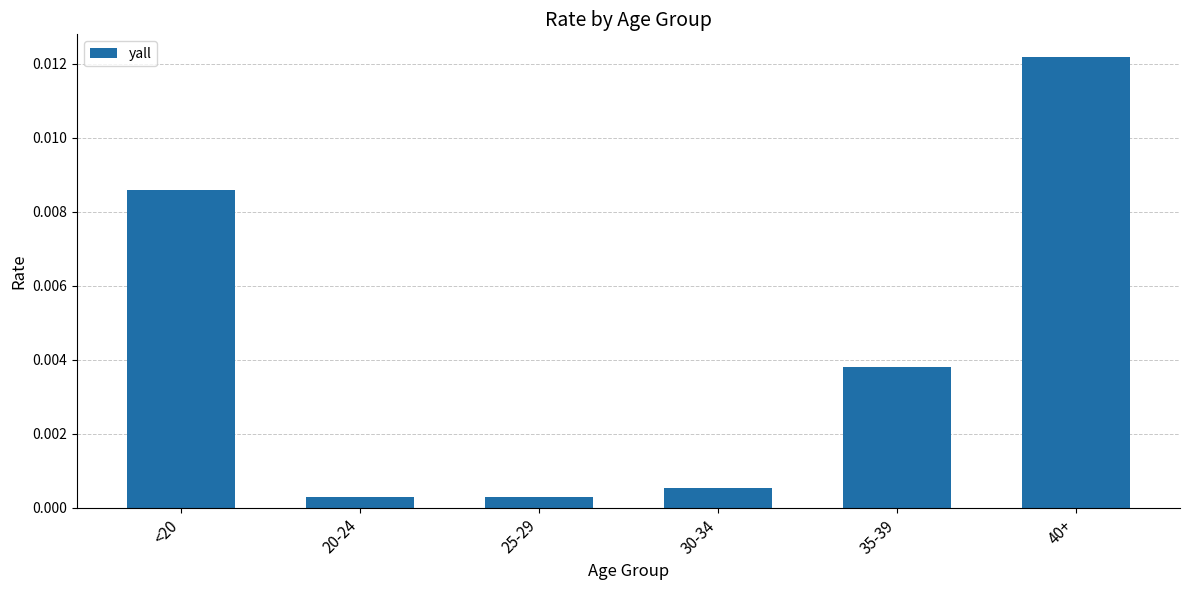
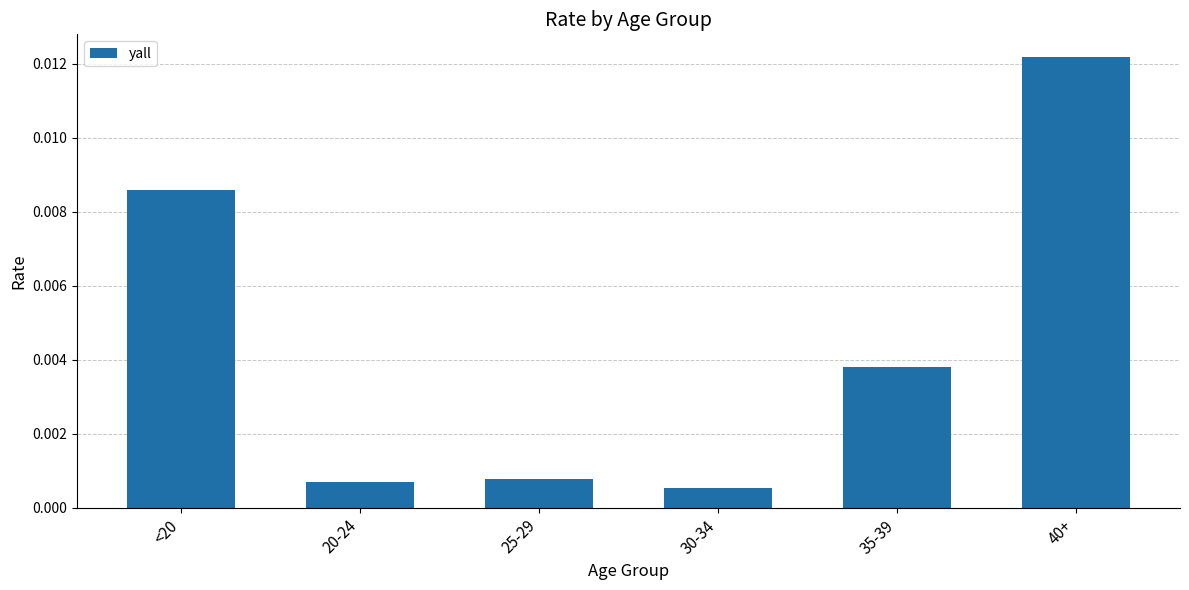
20-24: 0.0003 -> 0.0007
25-29: 0.0003 -> 0.0008
